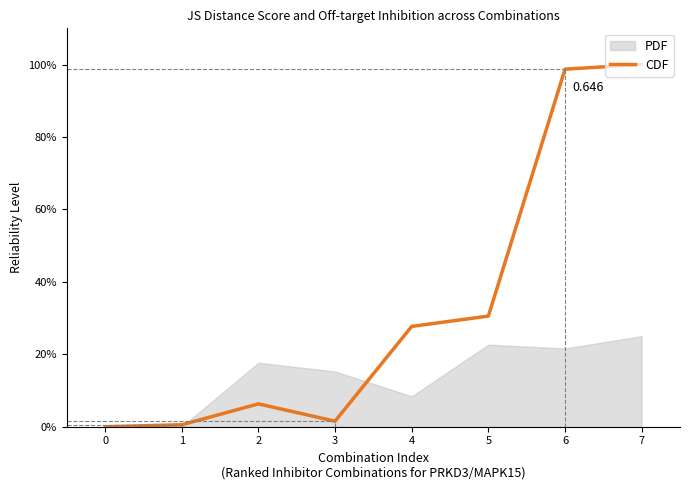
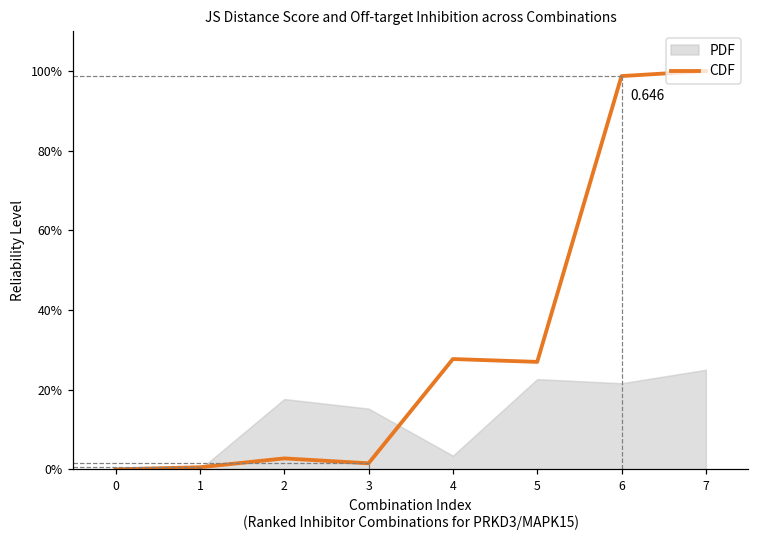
CDF, 2: 6% -> 3%
PDF, 4: 8% -> 3%
CDF, 5: 31% -> 27%
